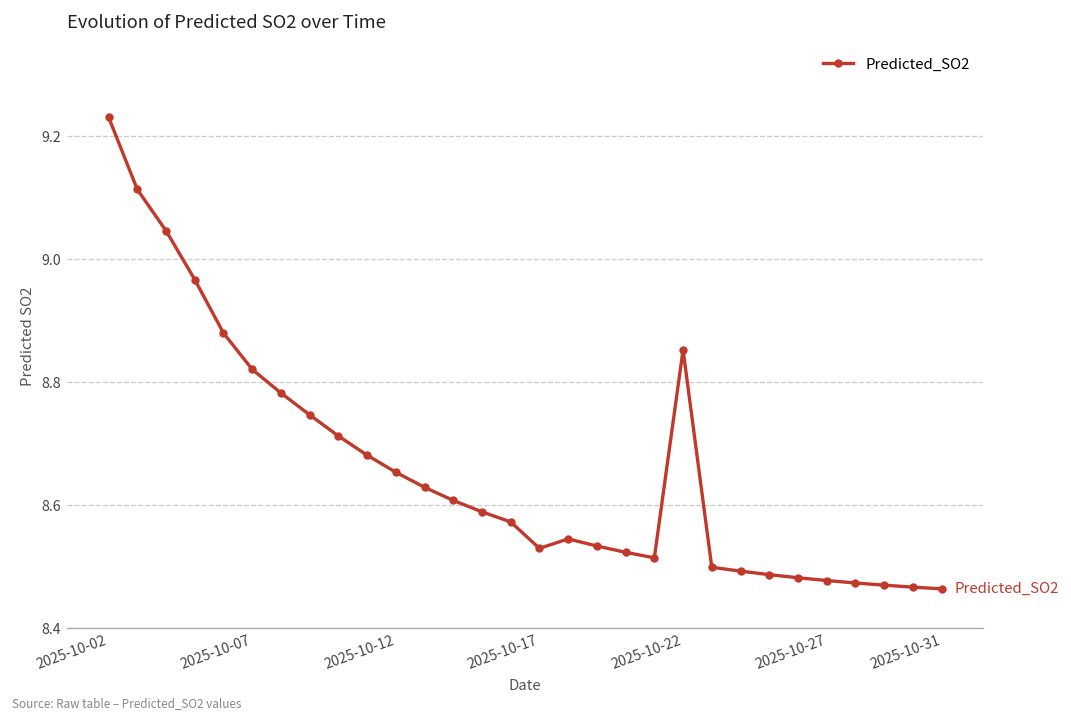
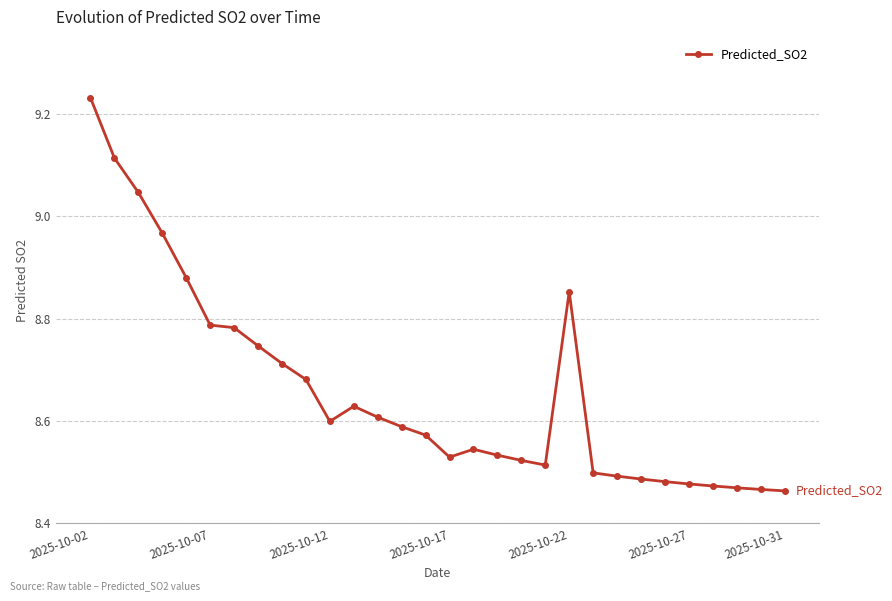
2025-10-07: 8.82 -> 8.79
2025-10-12: 8.65 -> 8.60
